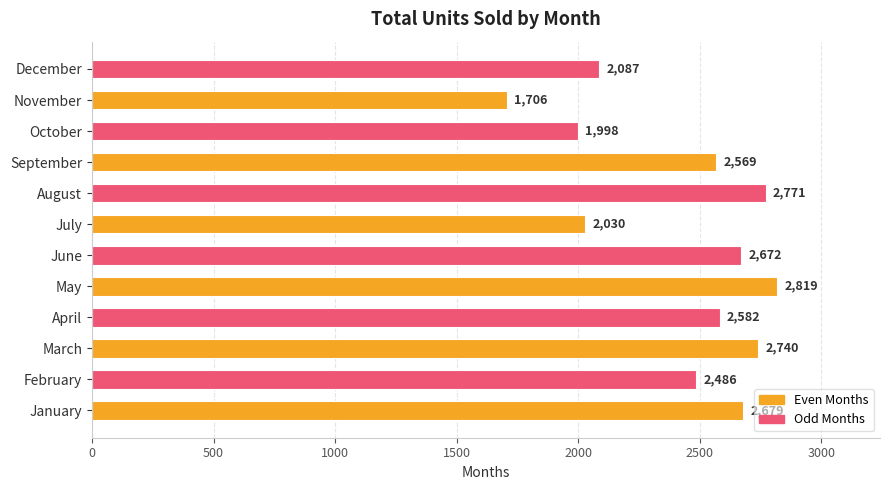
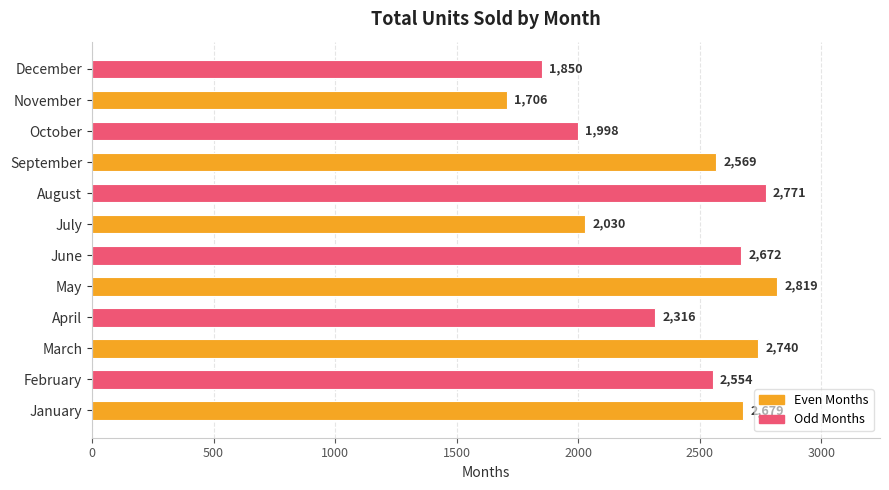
December: 2,087 -> 1,850
April: 2,582 -> 2,316
February: 2,486 -> 2,554
